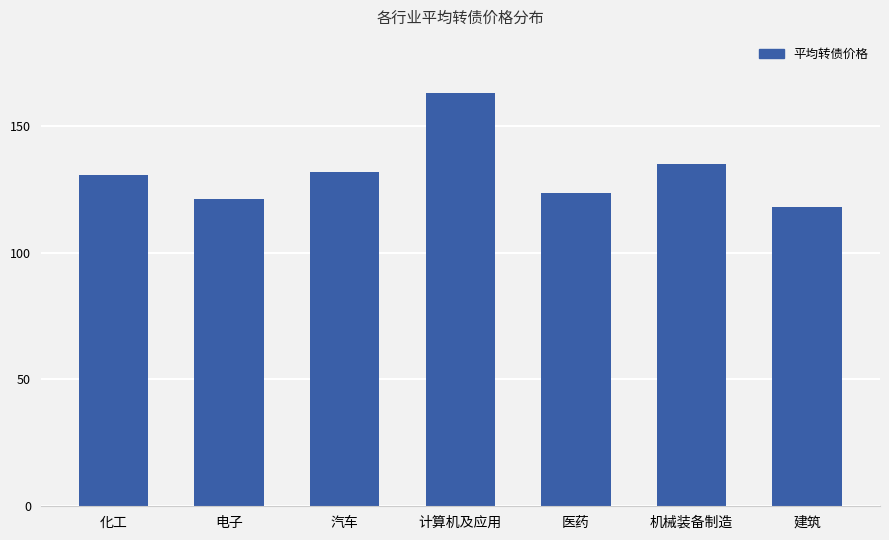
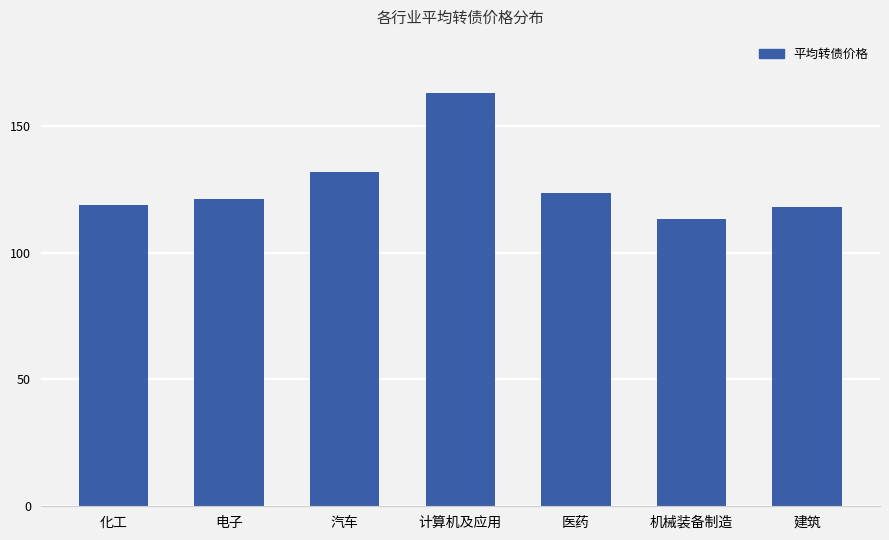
化工: 131 -> 119
机械装备制造: 135 -> 113
